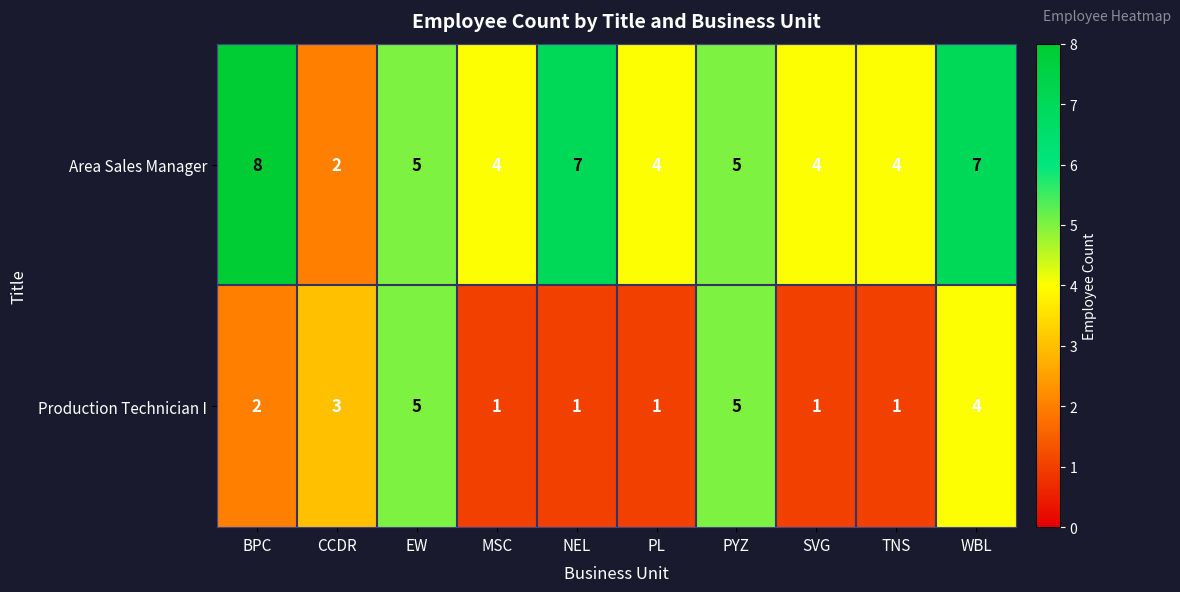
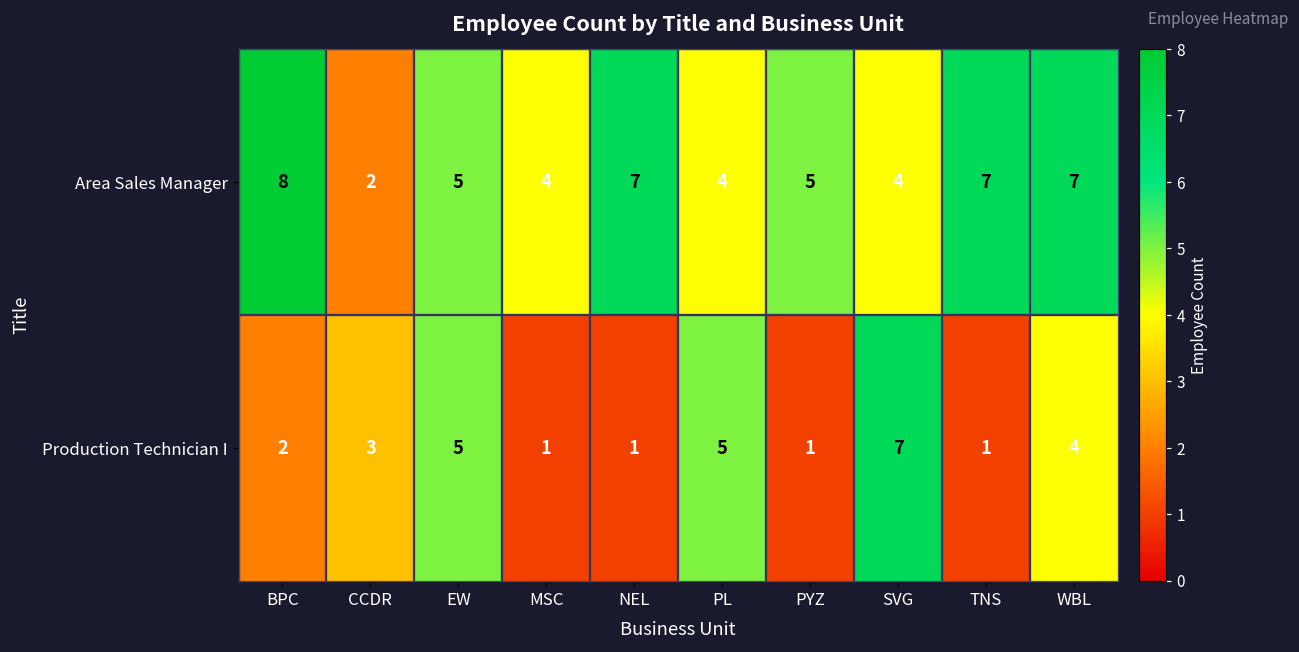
Area Sales Manager, TNS: 4 -> 7
Production Technician I, PL: 1 -> 5
Production Technician I, PYZ: 5 -> 1
Production Technician I, SVG: 1 -> 7
